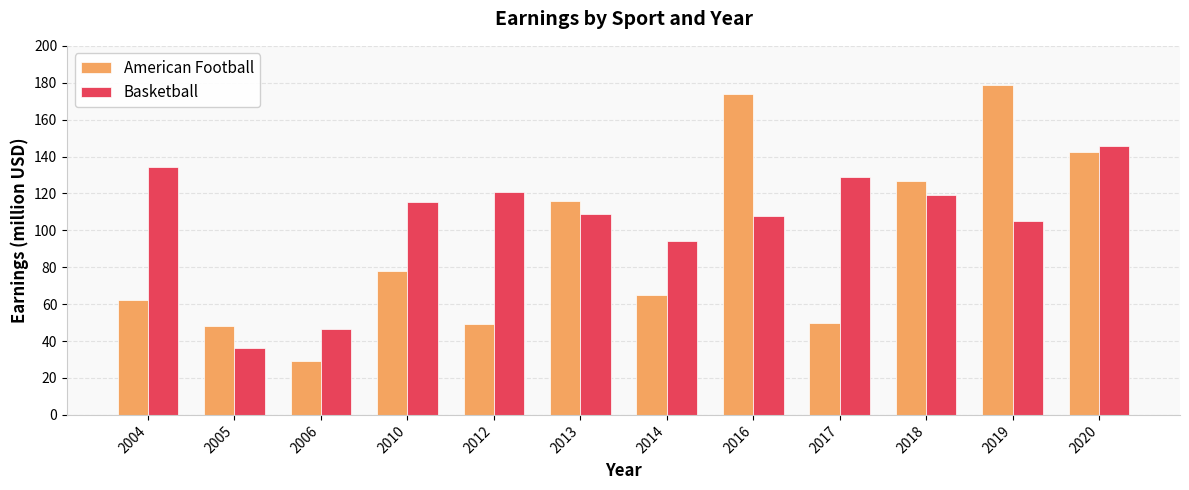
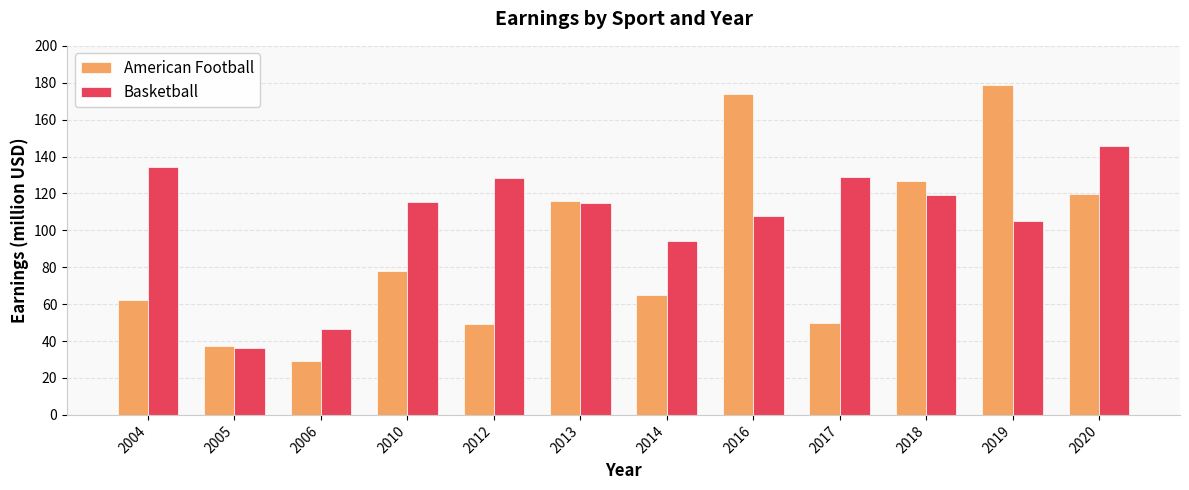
American Football, 2005: 48 -> 38
Basketball, 2012: 121 -> 128
Basketball, 2013: 109 -> 115
American Football, 2020: 143 -> 120
